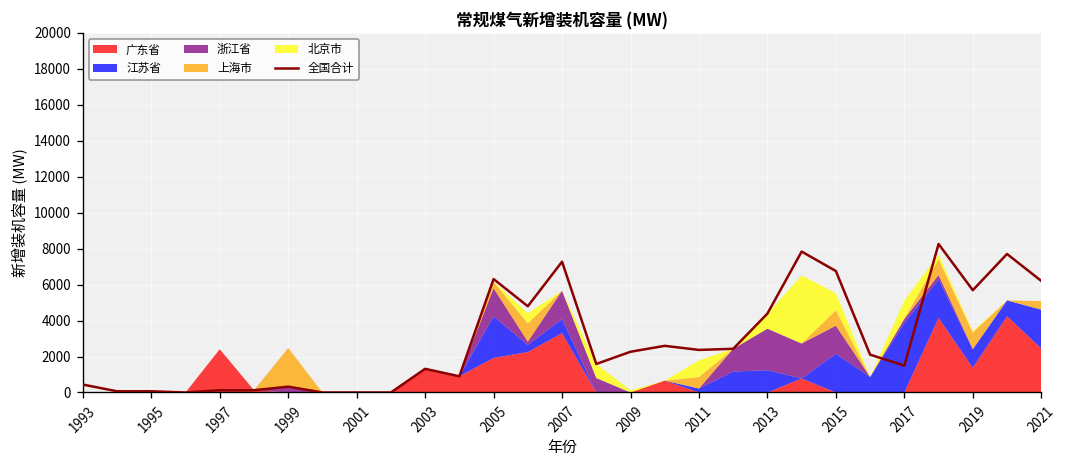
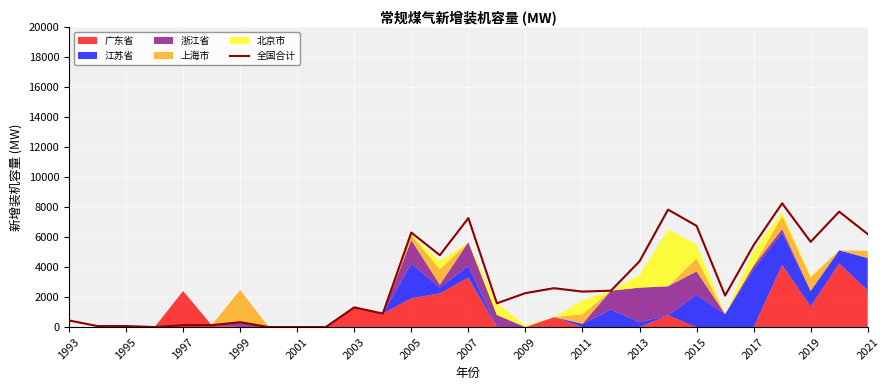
江苏省, 2013: 1200 -> 300
全国合计, 2017: 1500 -> 5500
